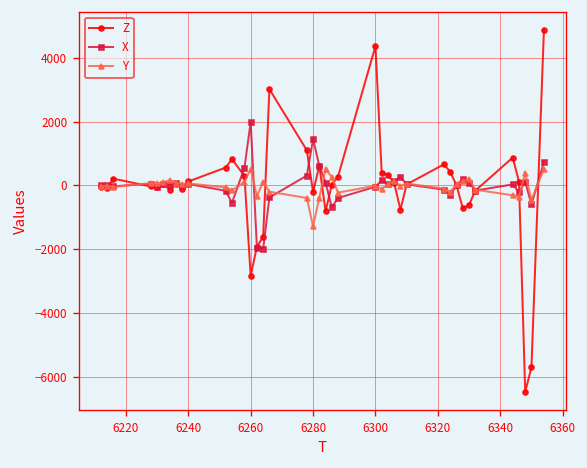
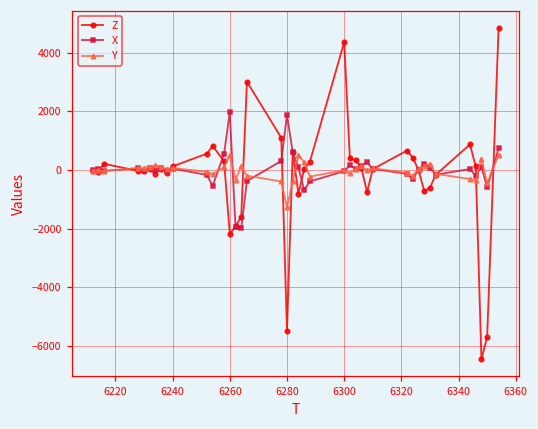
Z, 6260: -2800 -> -2200
Z, 6280: -200 -> -5500
X, 6280: 1500 -> 1900
